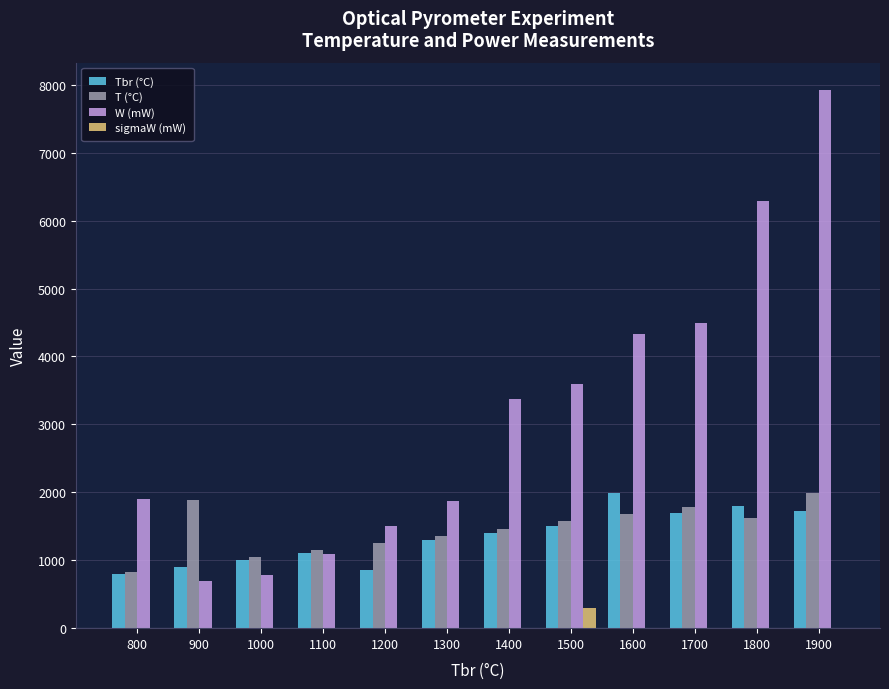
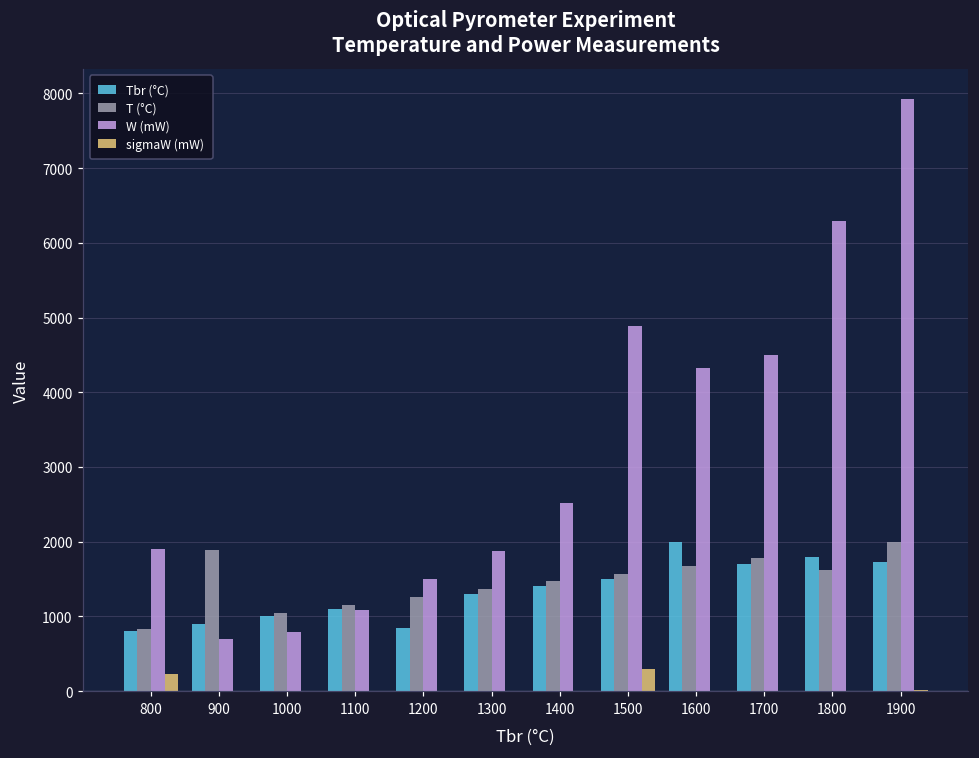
sigmaW (mW), 800: 0 -> 200
W (mW), 1400: 3400 -> 2500
W (mW), 1500: 3600 -> 4900
